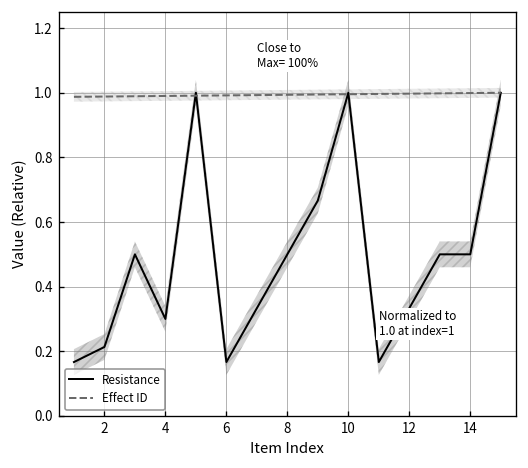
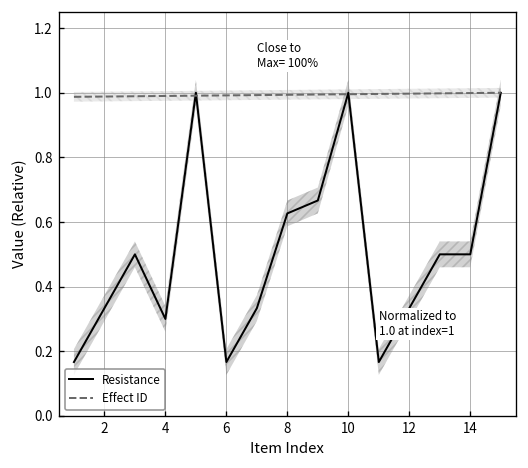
Resistance, 2: 0.21 -> 0.33
Resistance, 8: 0.50 -> 0.63
